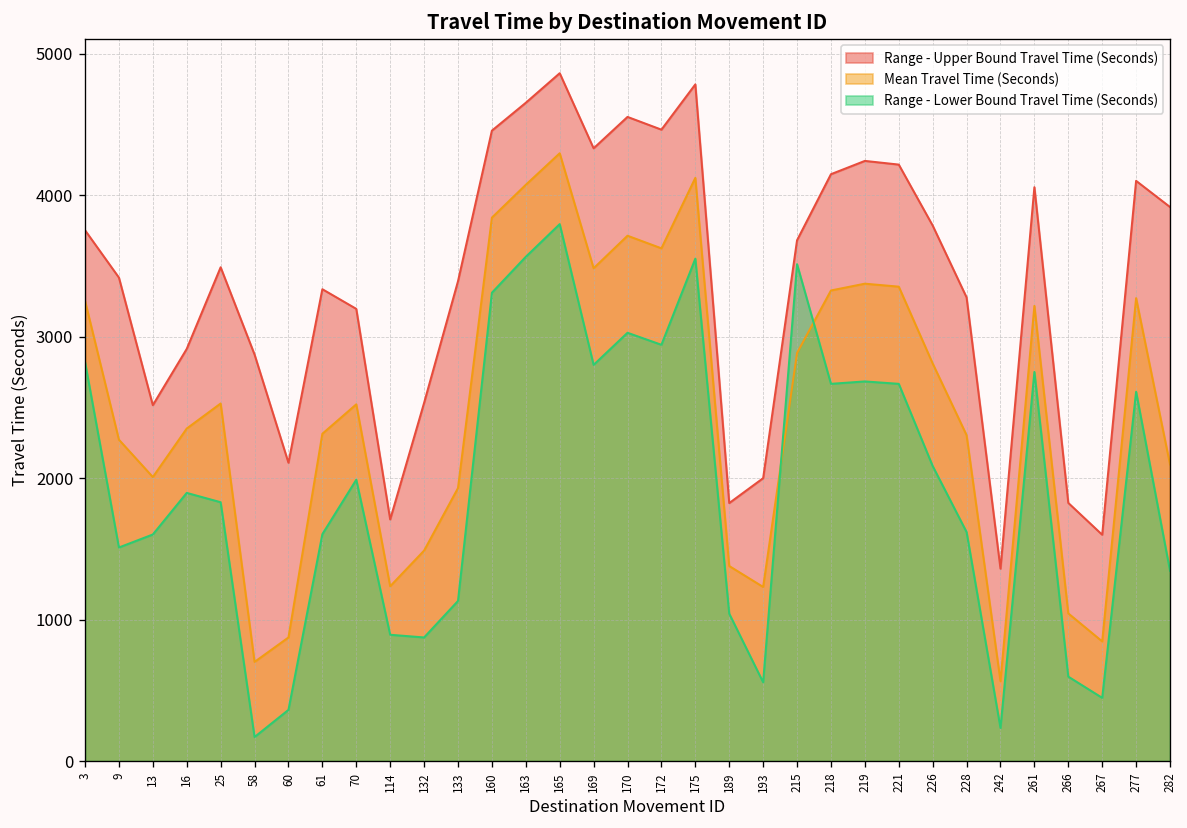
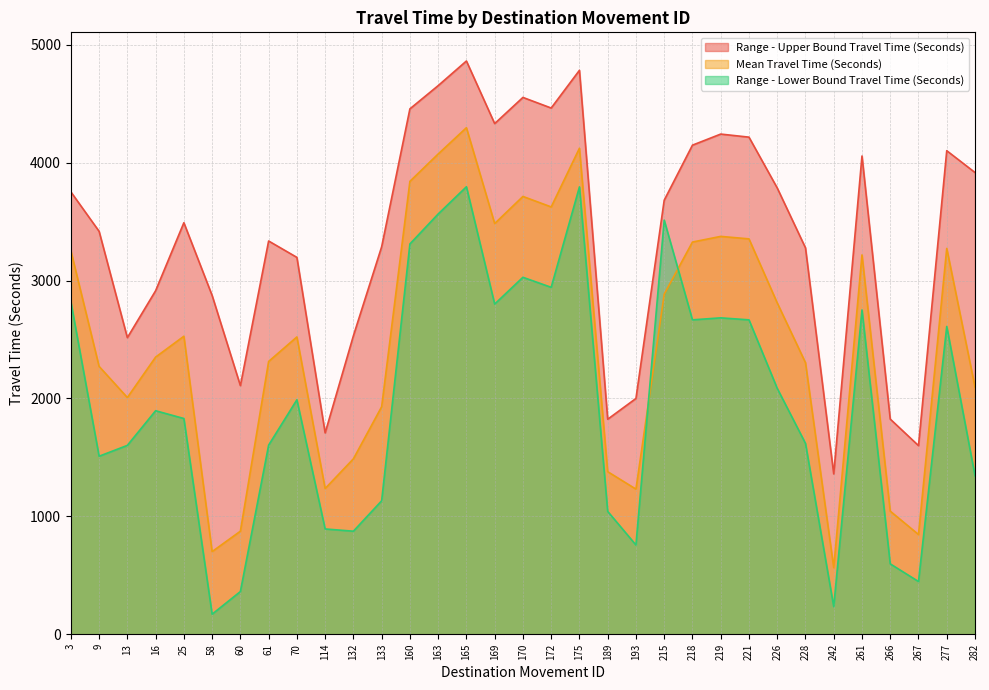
Range - Upper Bound Travel Time (Seconds), 133: 3390 -> 3290
Range - Lower Bound Travel Time (Seconds), 175: 3550 -> 3800
Range - Lower Bound Travel Time (Seconds), 193: 560 -> 760
